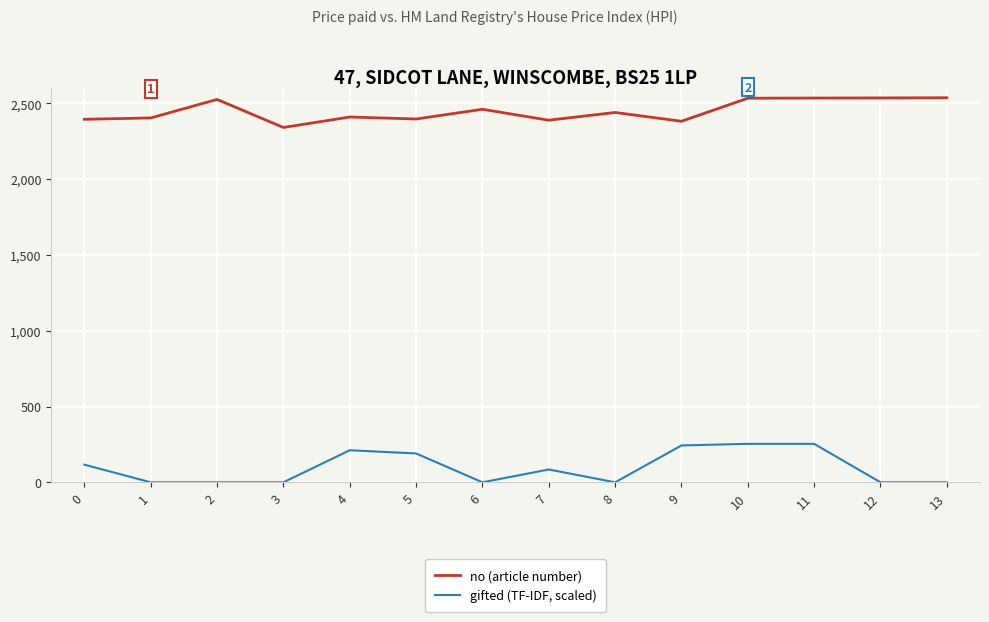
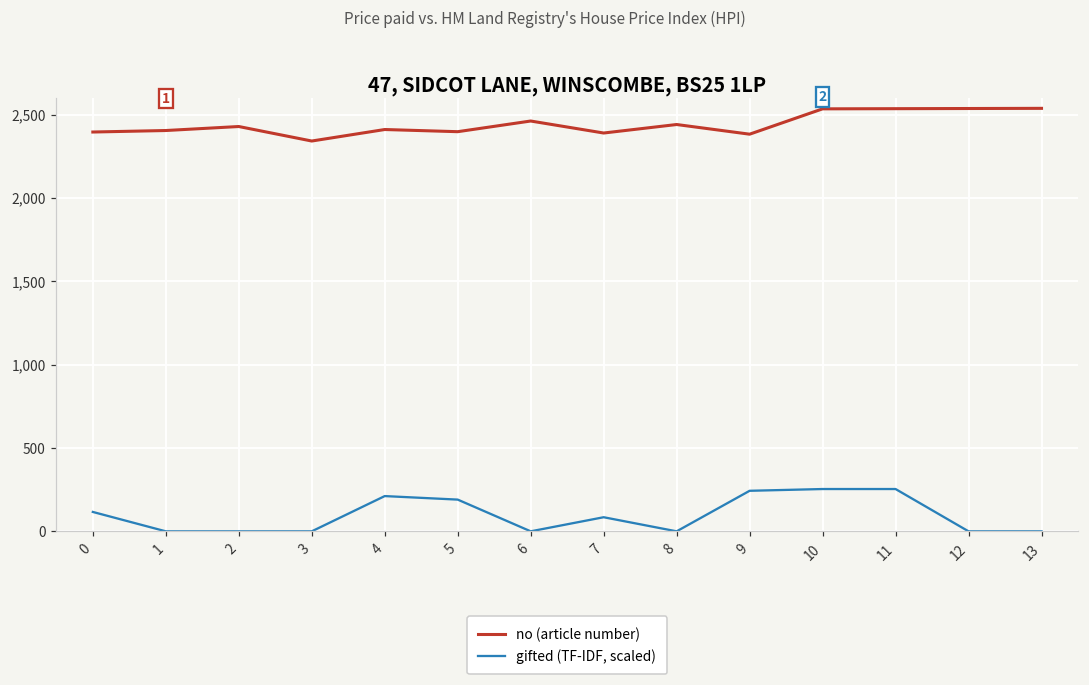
no (article number), 2: 2,530 -> 2,430
